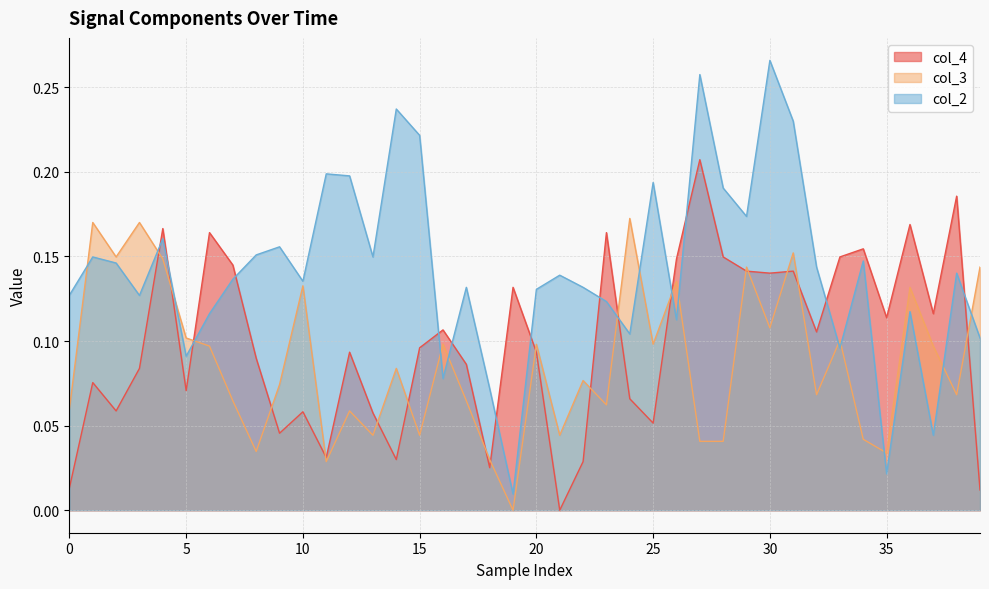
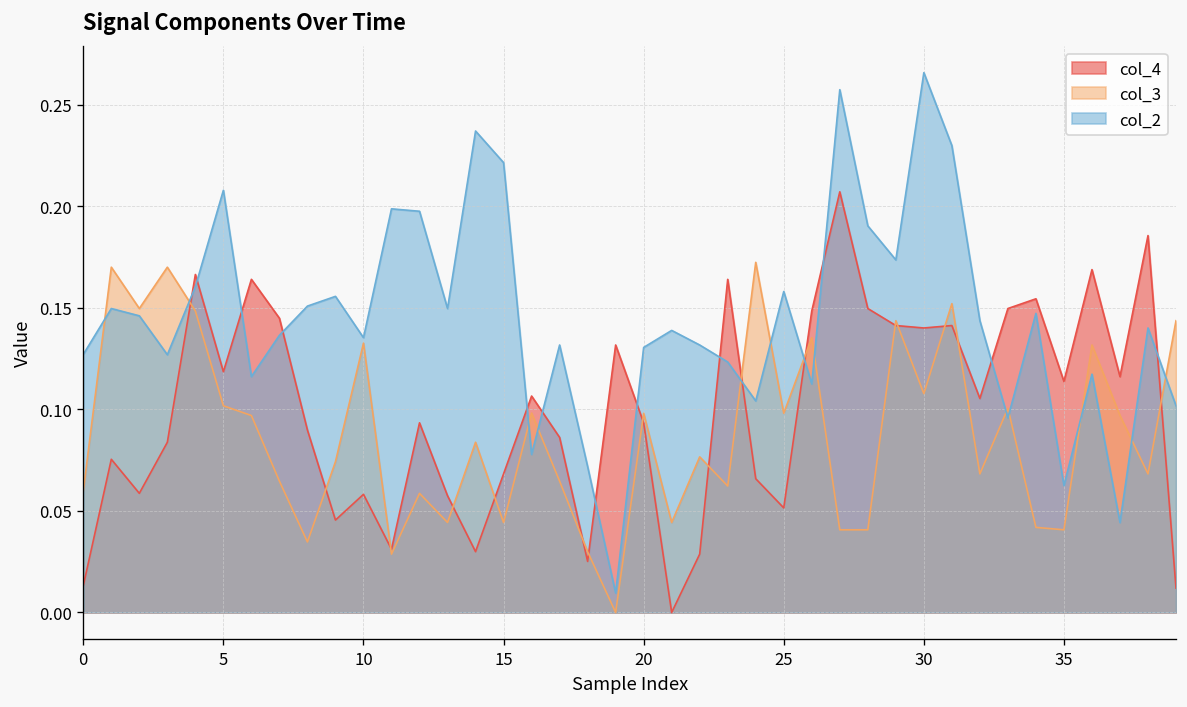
col_4, 5: 0.071 -> 0.119
col_2, 5: 0.091 -> 0.208
col_4, 15: 0.096 -> 0.068
col_2, 25: 0.194 -> 0.158
col_3, 35: 0.034 -> 0.041
col_2, 35: 0.022 -> 0.062
